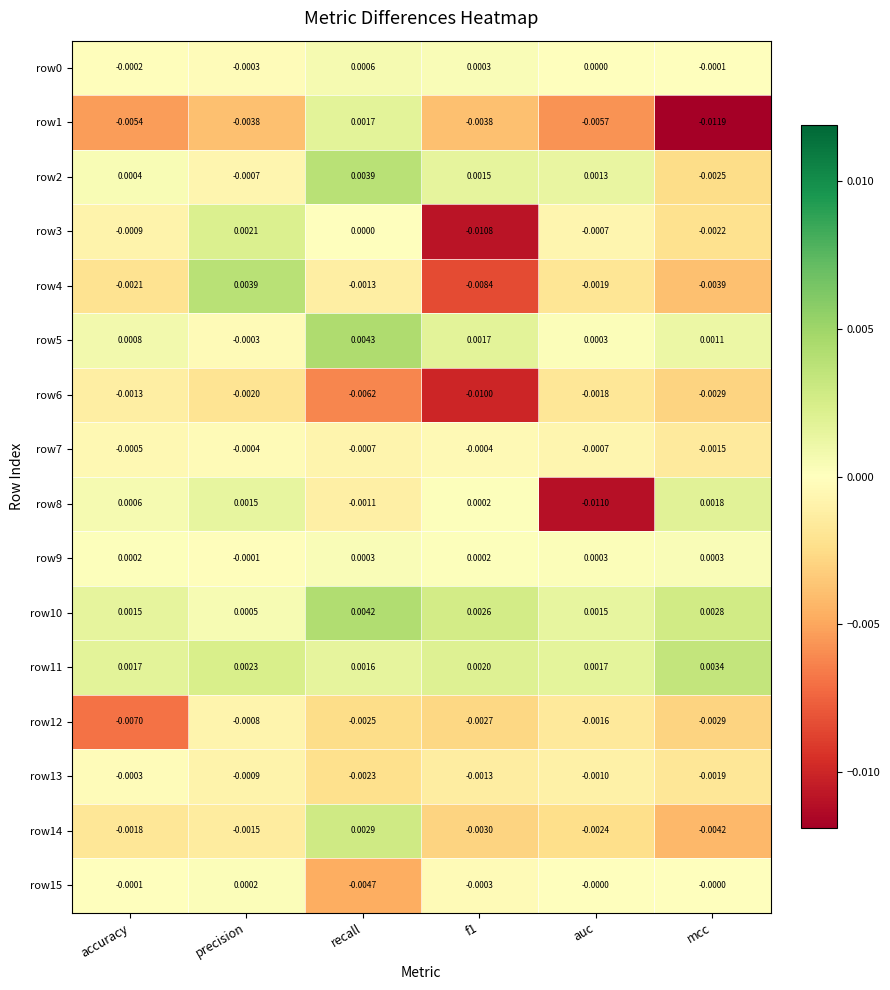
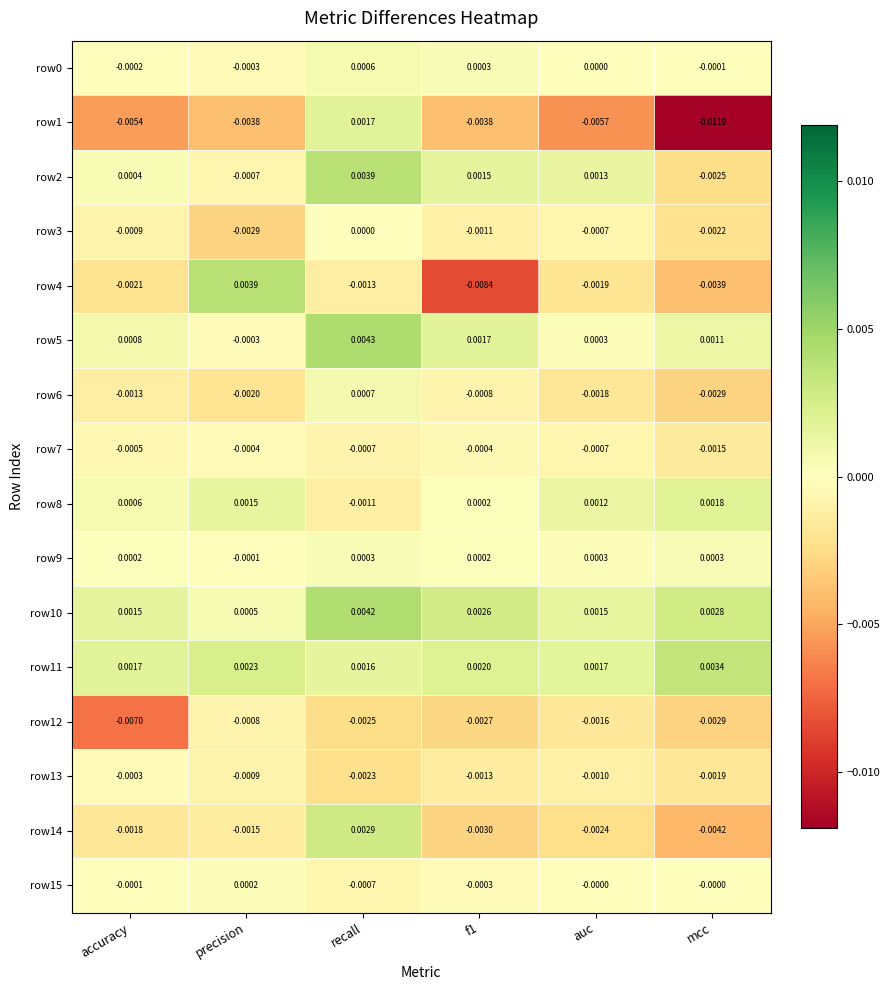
row3, precision: 0.0021 -> -0.0029
row3, f1: -0.0108 -> -0.0011
row6, recall: -0.0062 -> 0.0007
row6, f1: -0.0100 -> -0.0008
row8, auc: -0.0110 -> 0.0012
row15, recall: -0.0047 -> -0.0007
